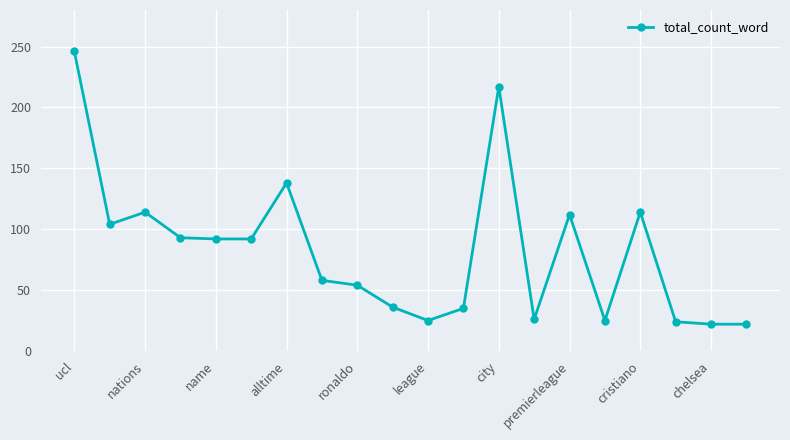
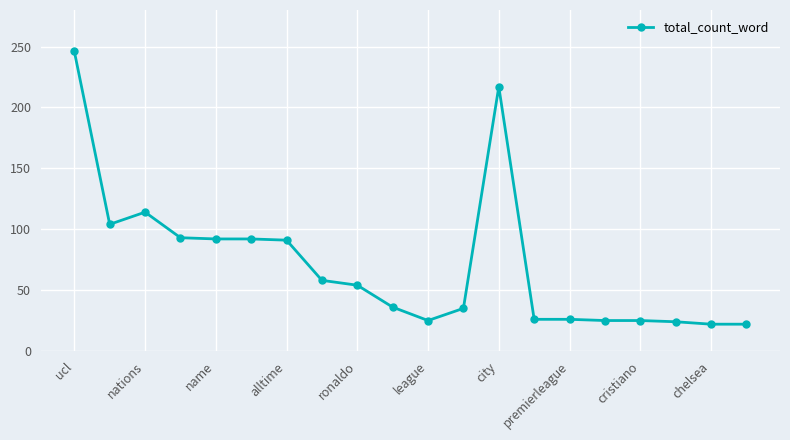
alltime: 138 -> 91
premierleague: 112 -> 26
cristiano: 114 -> 25
